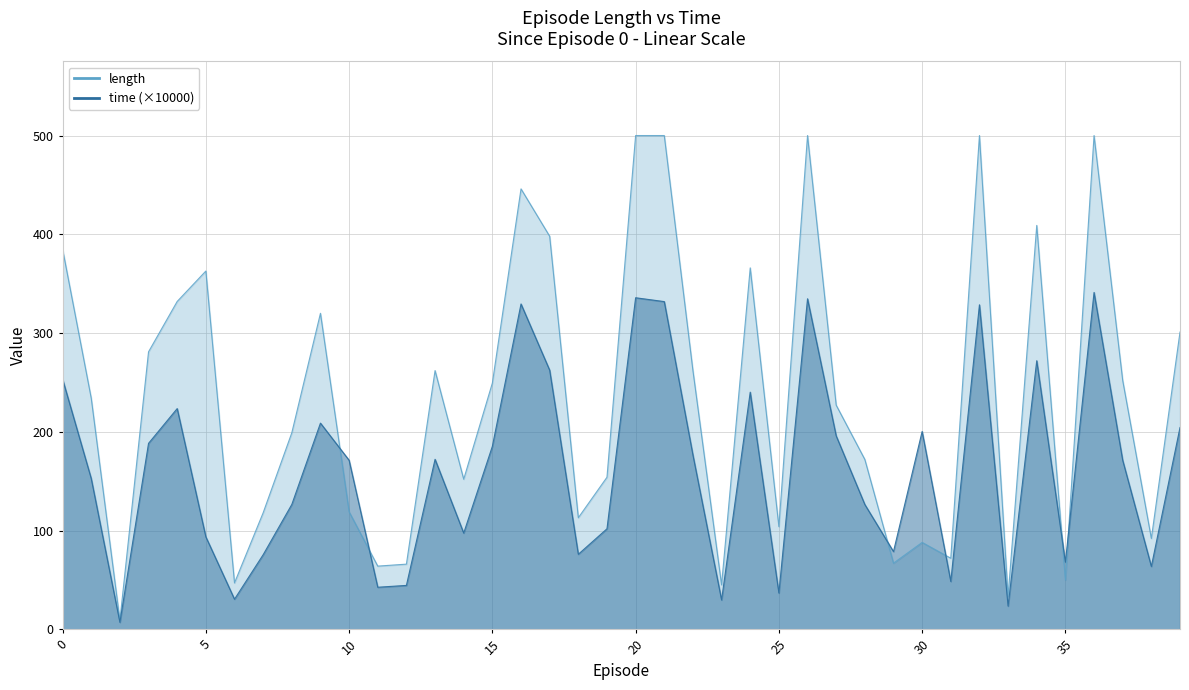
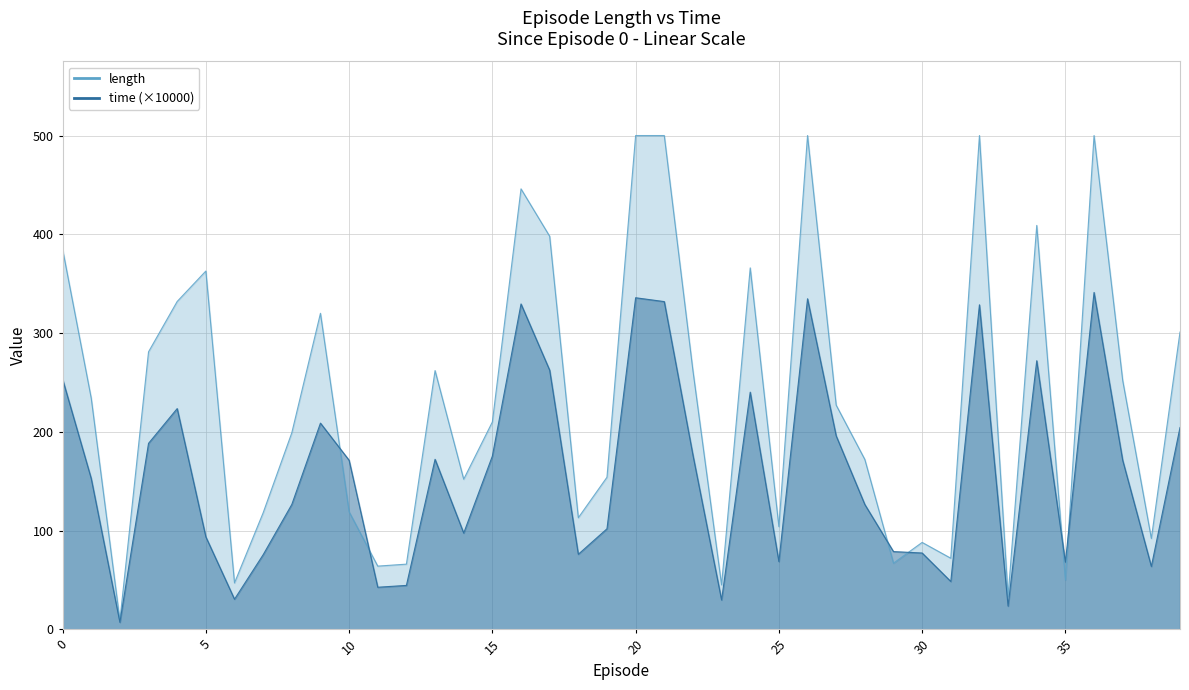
length, 15: 250 -> 210
time (×10000), 15: 190 -> 180
time (×10000), 25: 40 -> 70
time (×10000), 30: 200 -> 80
